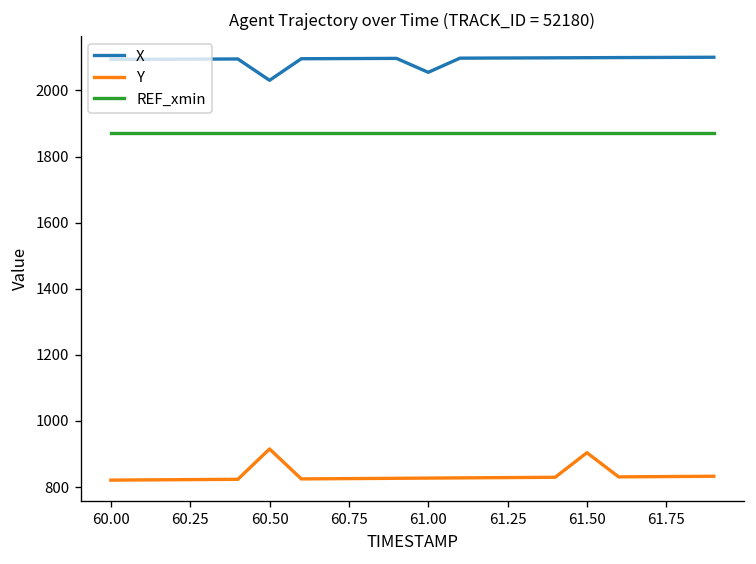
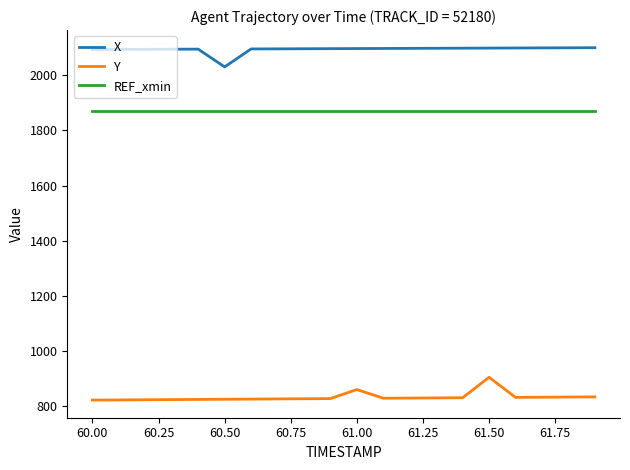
Y, 60.50: 920 -> 820
X, 61.00: 2050 -> 2100
Y, 61.00: 830 -> 860
